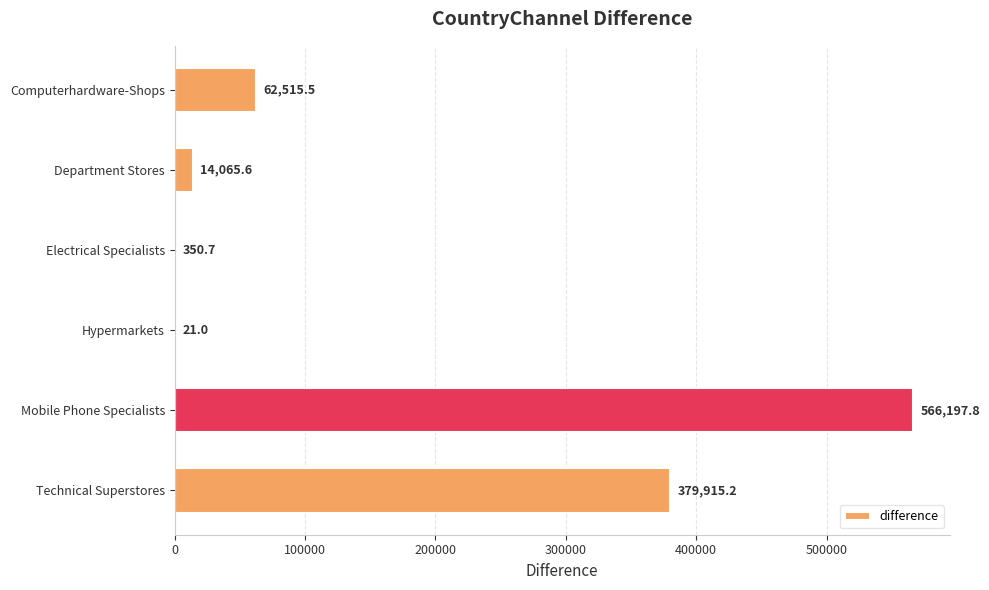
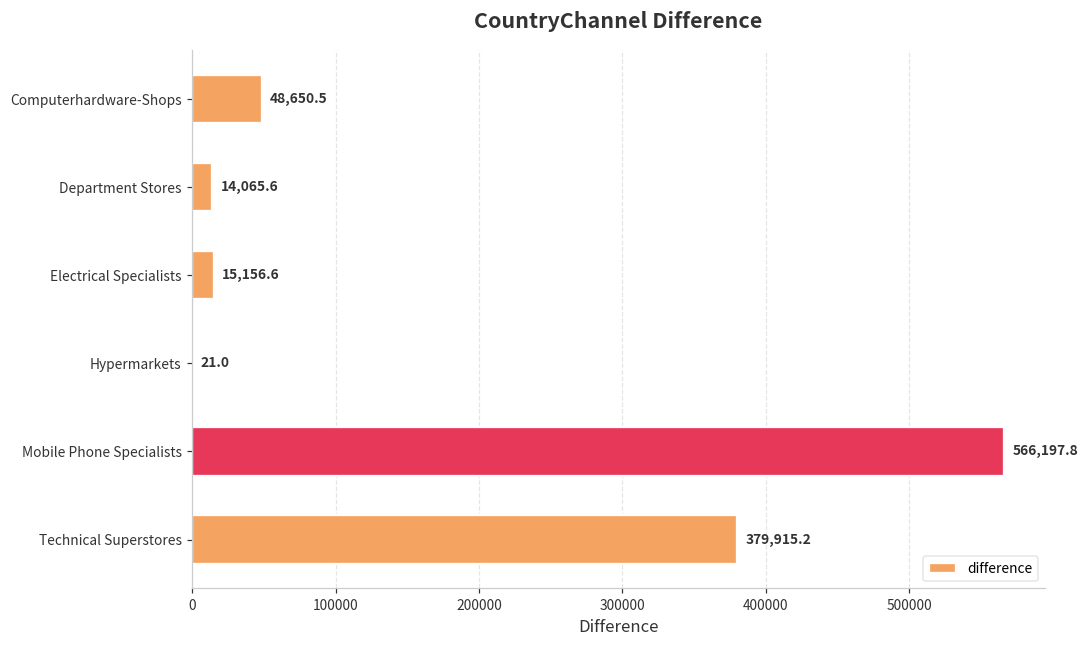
Computerhardware-Shops: 62,515.5 -> 48,650.5
Electrical Specialists: 350.7 -> 15,156.6
